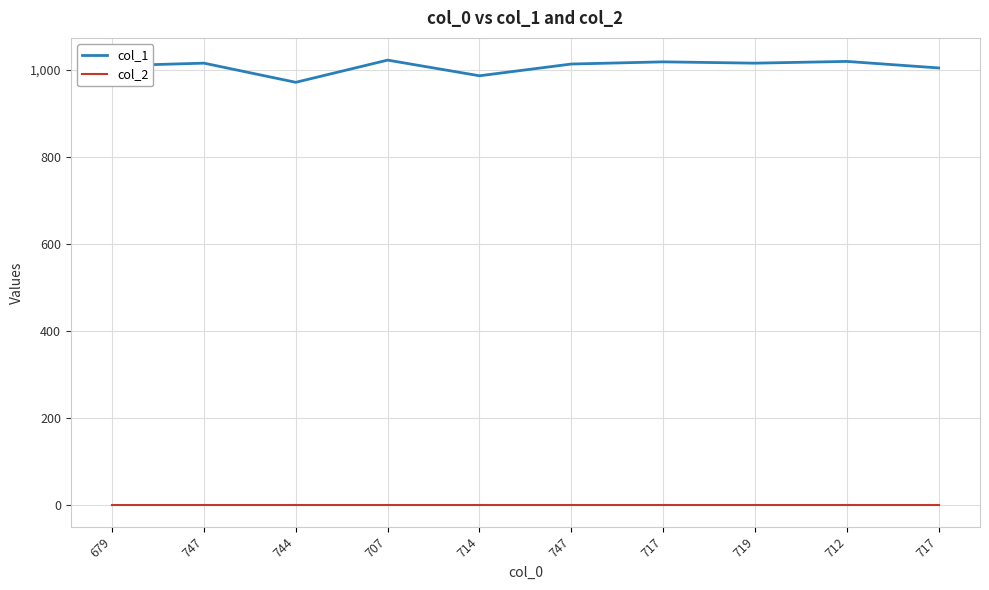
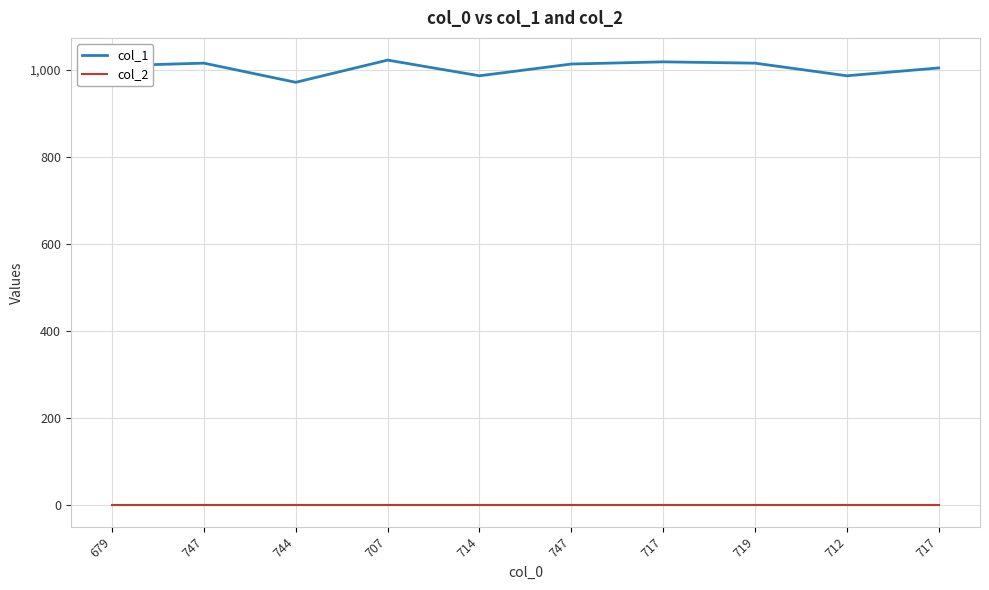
col_1, 712: 1,020 -> 990
